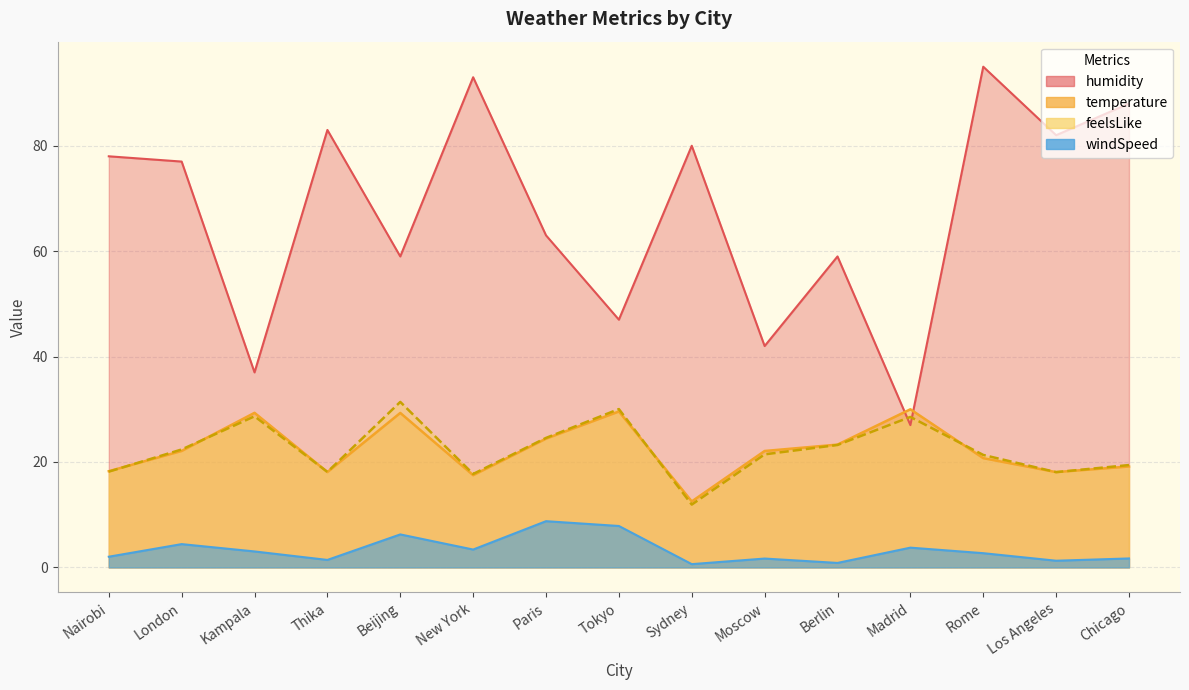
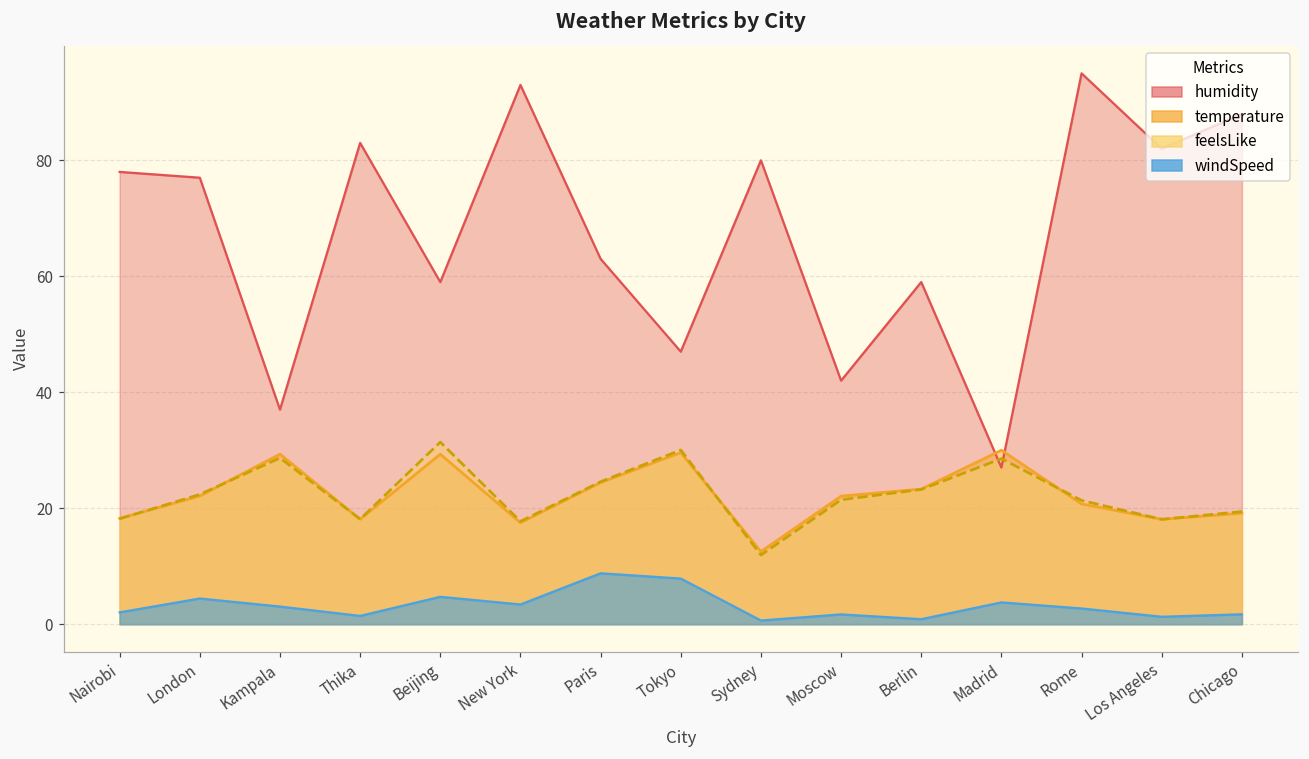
windSpeed, Beijing: 6 -> 5
